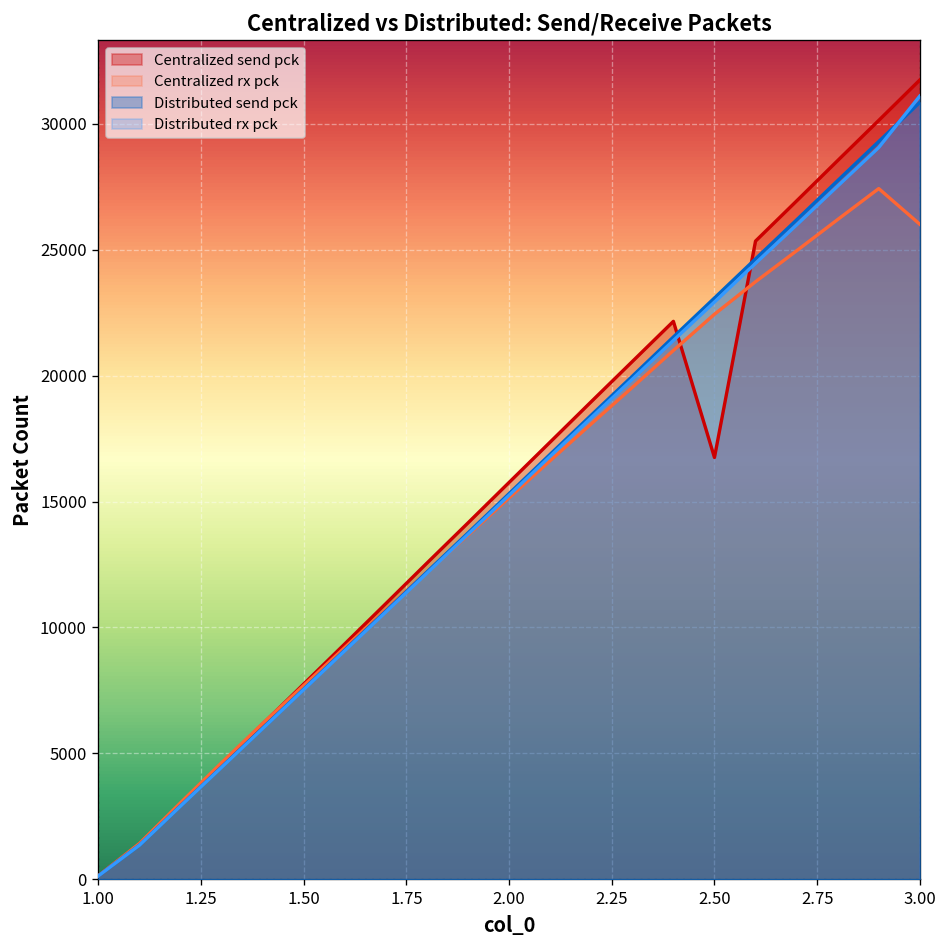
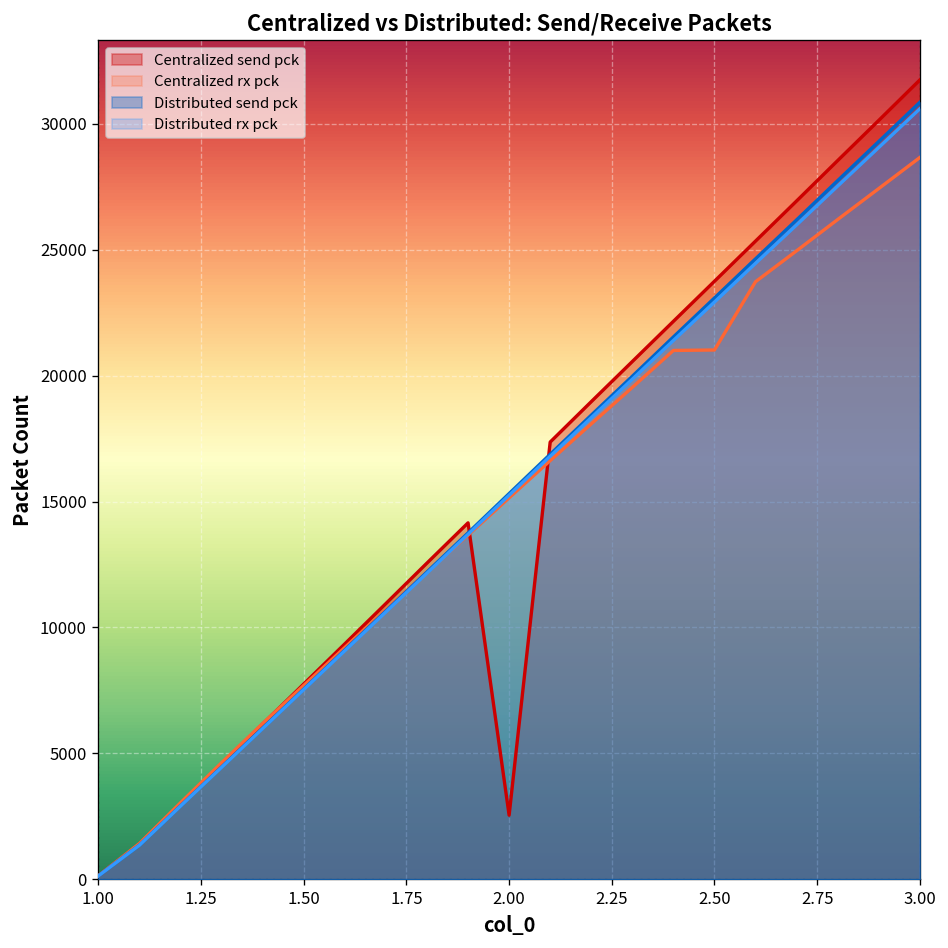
Centralized send pck, 2.00: 15800 -> 2500
Centralized send pck, 2.50: 16800 -> 23700
Centralized rx pck, 2.50: 22400 -> 21000
Centralized rx pck, 3.00: 26000 -> 28700
Distributed rx pck, 3.00: 31100 -> 30600
